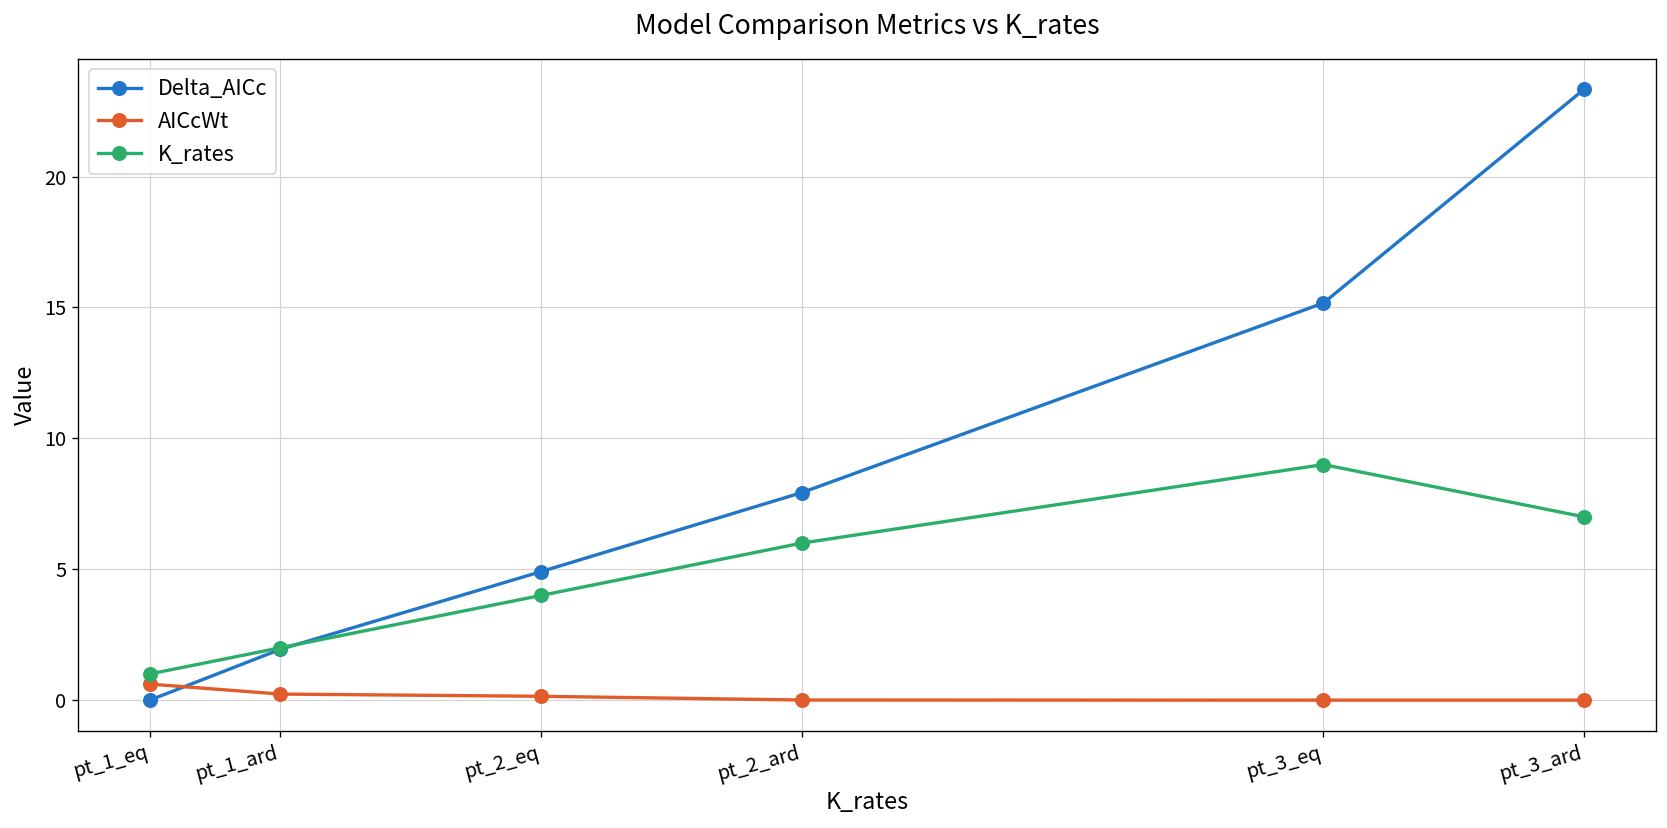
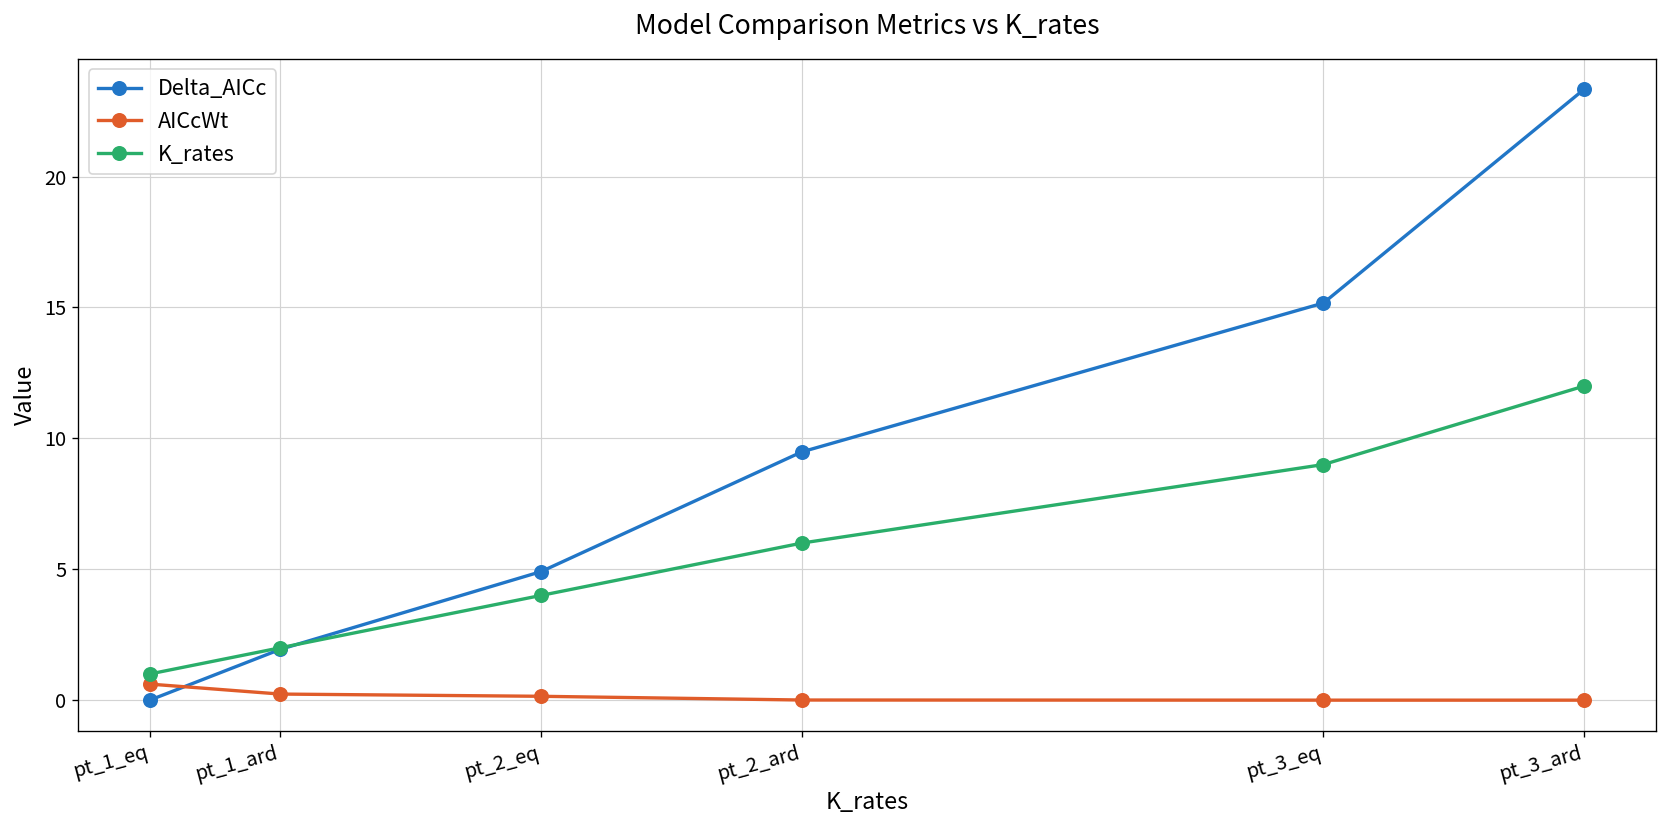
Delta_AICc, pt_2_ard: 7.9 -> 9.5
K_rates, pt_3_ard: 7 -> 12
